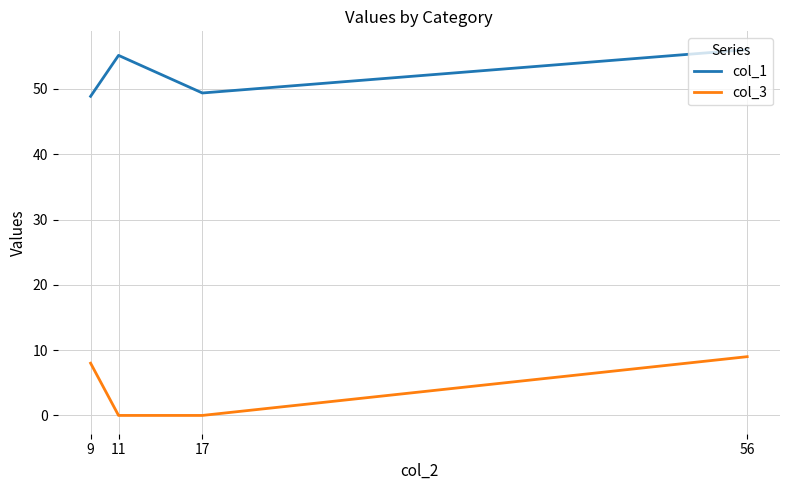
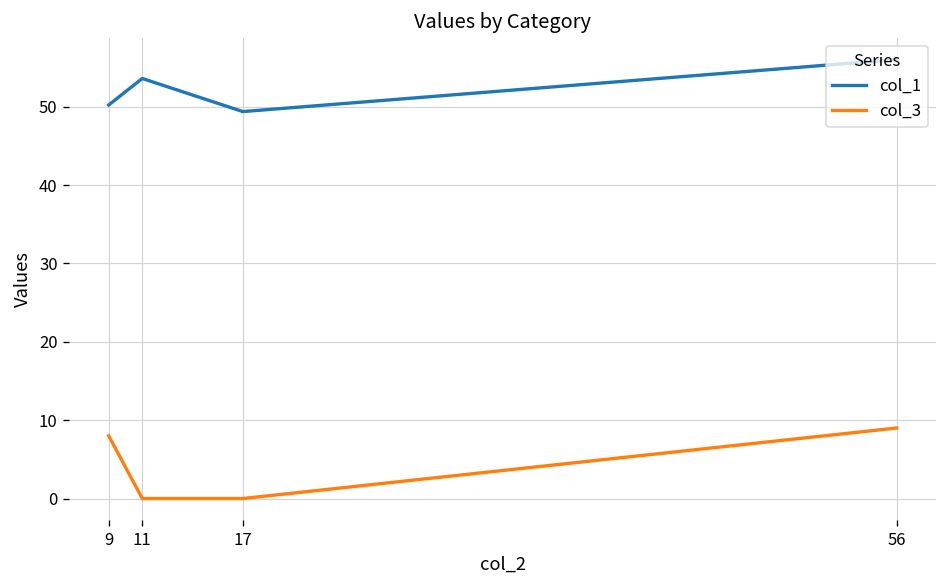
col_1, 9: 49 -> 50
col_1, 11: 55 -> 54
